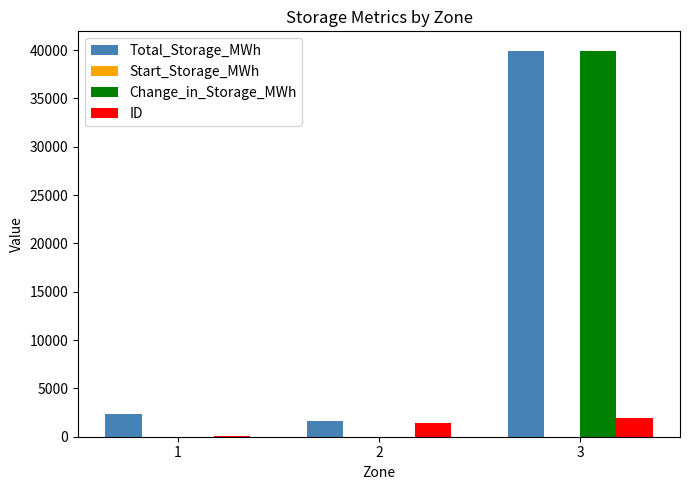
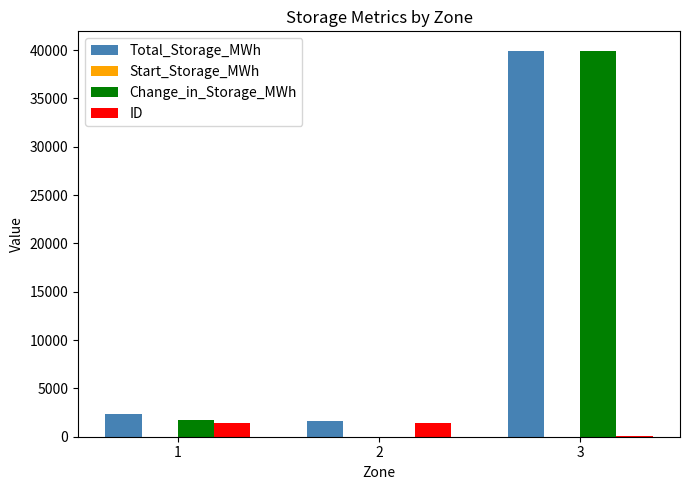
Change_in_Storage_MWh, 1: 0 -> 2000
ID, 1: 0 -> 1000
ID, 3: 2000 -> 0
